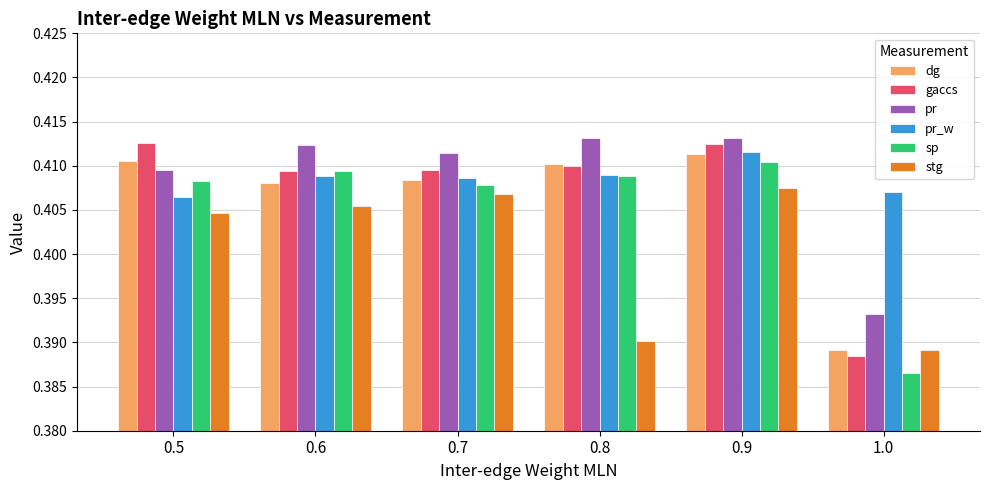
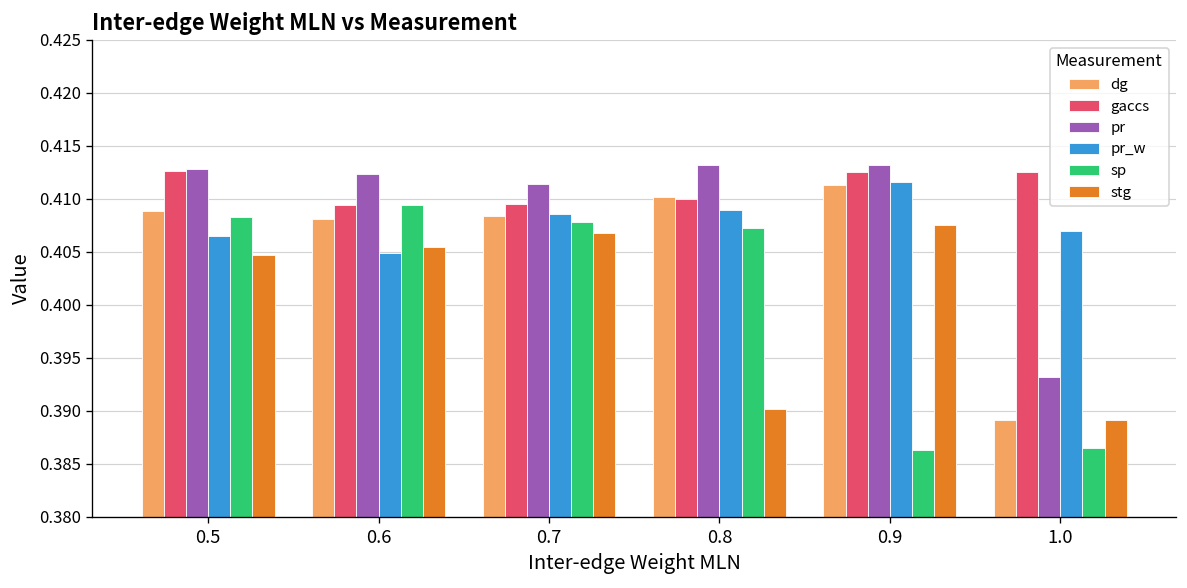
dg, 0.5: 0.411 -> 0.409
pr, 0.5: 0.410 -> 0.413
pr_w, 0.6: 0.409 -> 0.405
sp, 0.8: 0.409 -> 0.407
sp, 0.9: 0.410 -> 0.386
gaccs, 1.0: 0.389 -> 0.413
